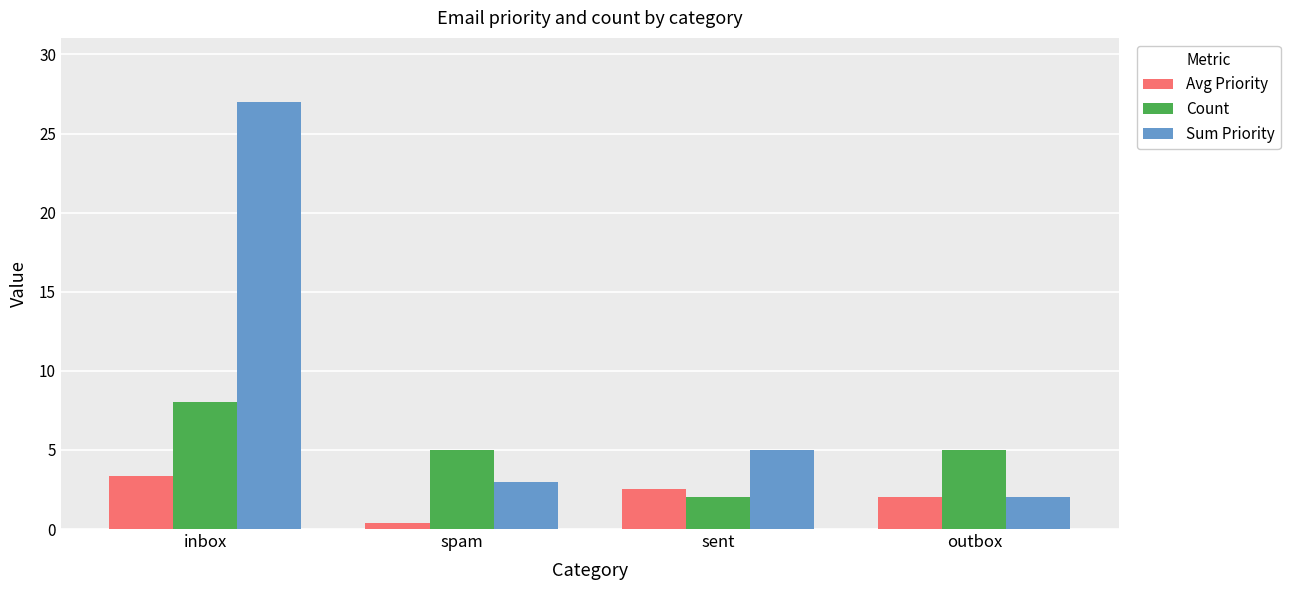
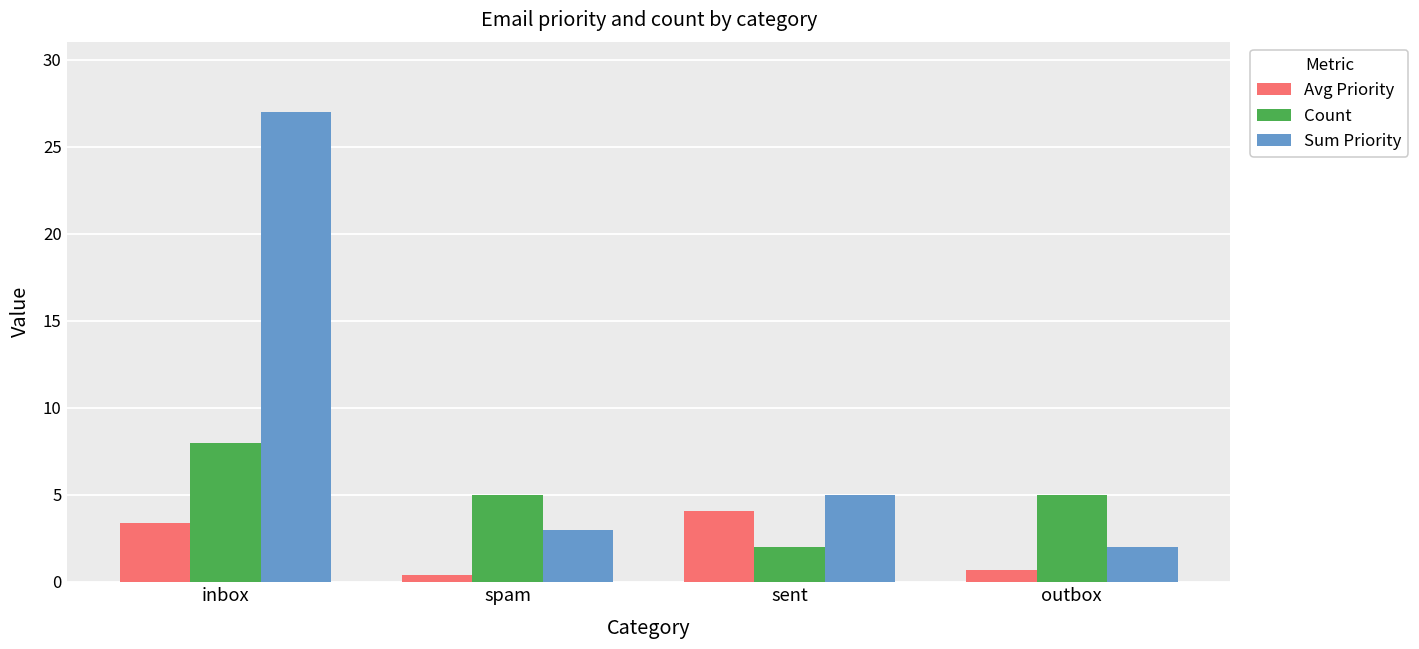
Avg Priority, sent: 2.5 -> 4.1
Avg Priority, outbox: 2.0 -> 0.7
